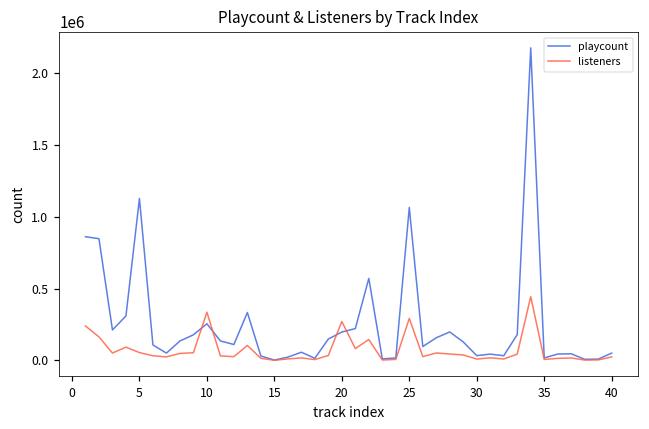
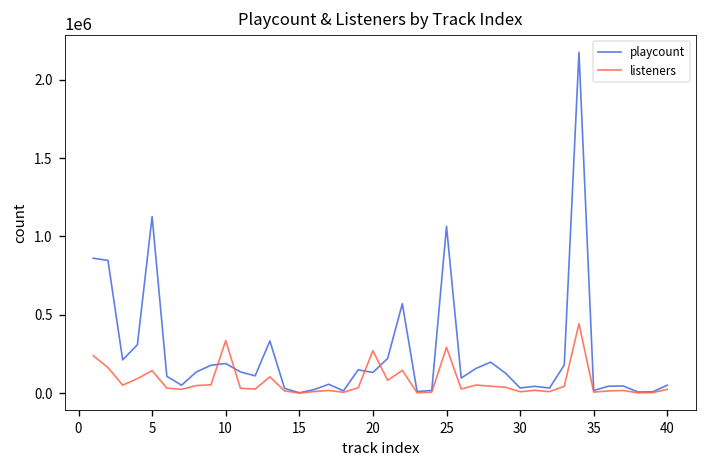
listeners, 5: 50000 -> 140000
playcount, 10: 260000 -> 190000
playcount, 20: 200000 -> 130000
